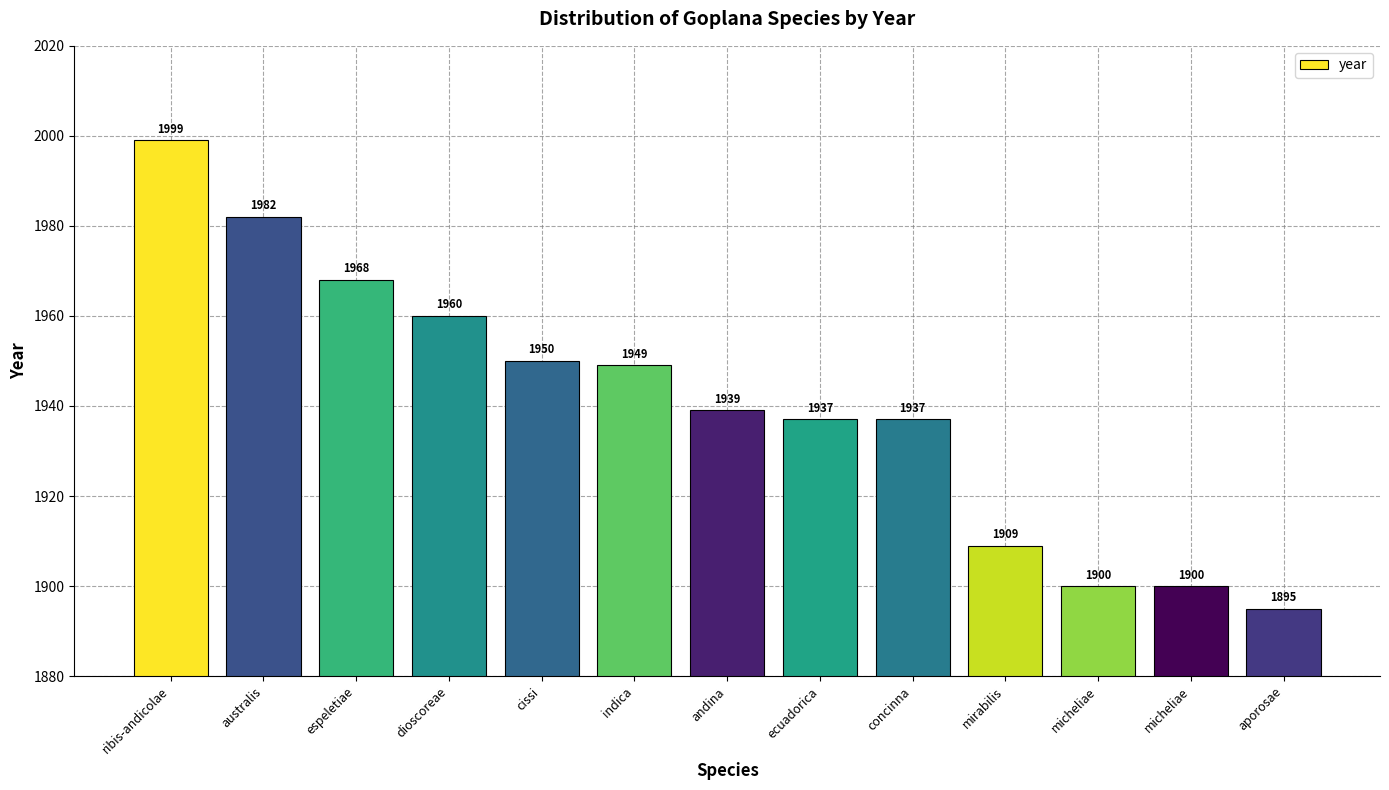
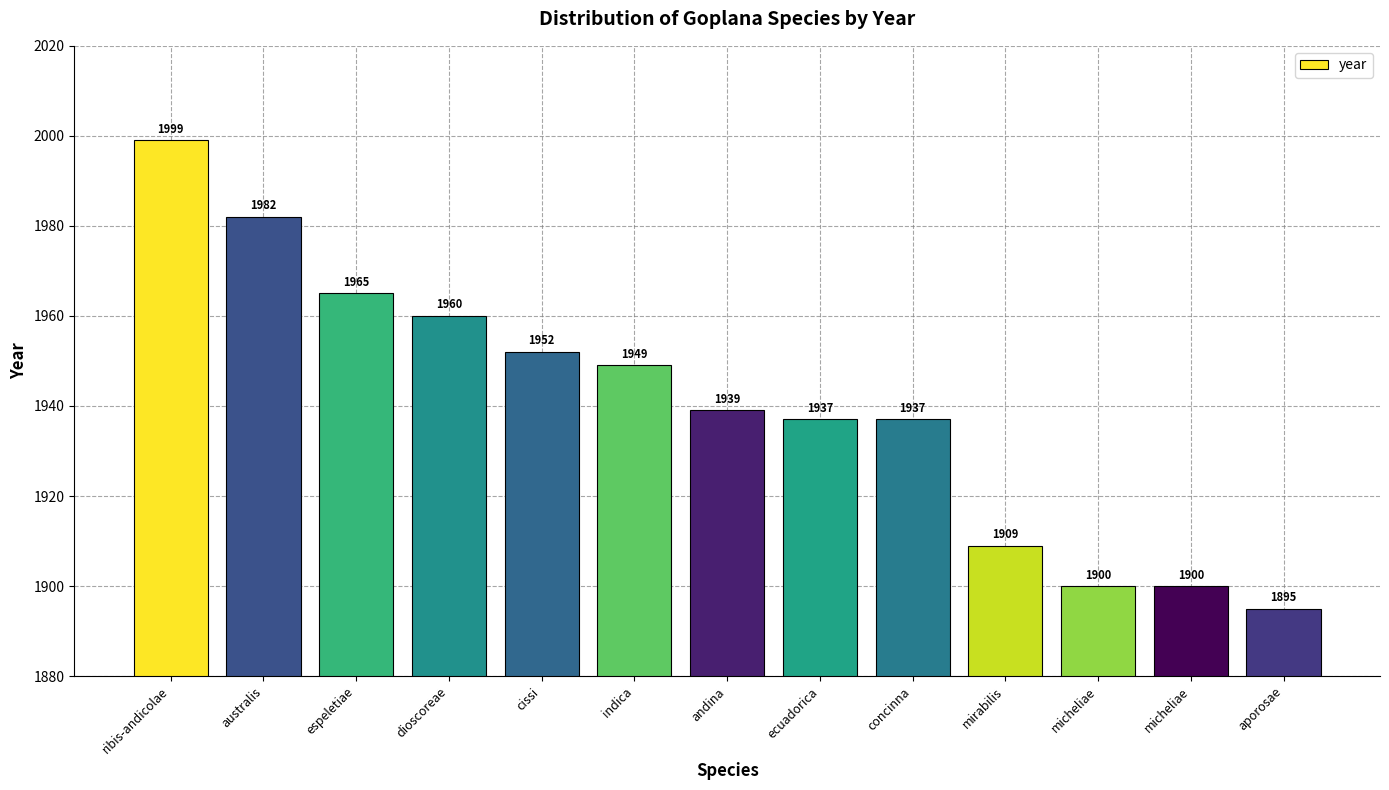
espeletiae: 1968 -> 1965
cissi: 1950 -> 1952
